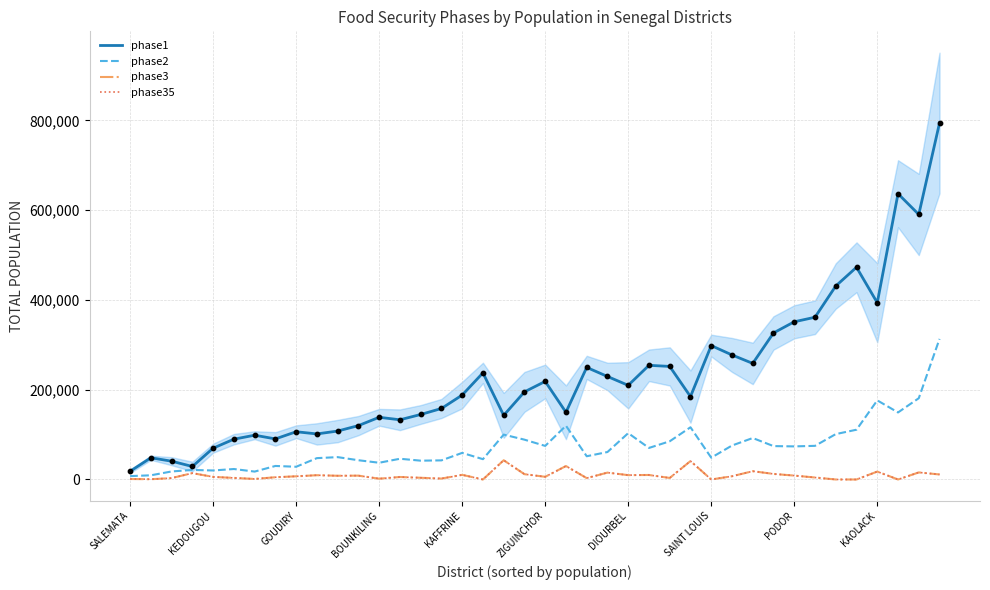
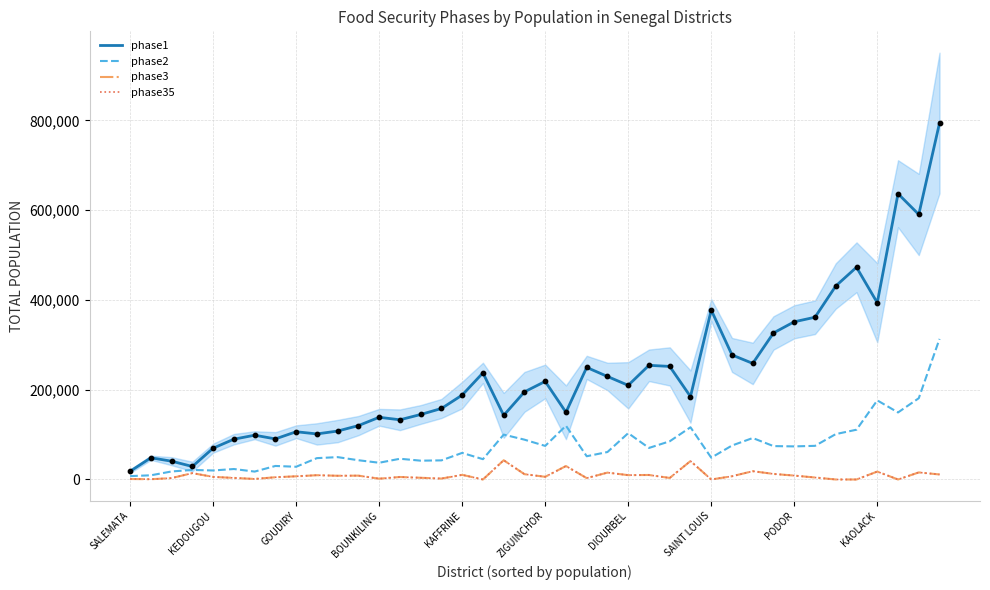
phase1, SAINT LOUIS: 300,000 -> 380,000
